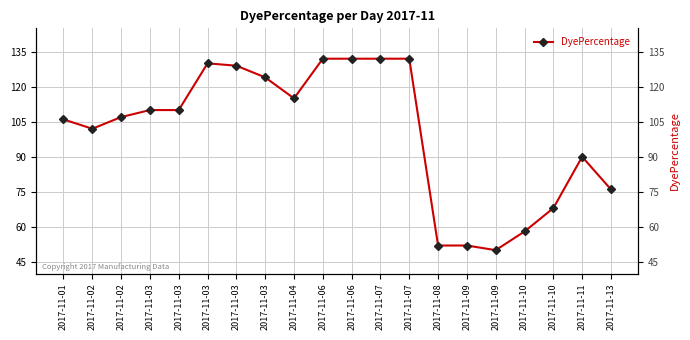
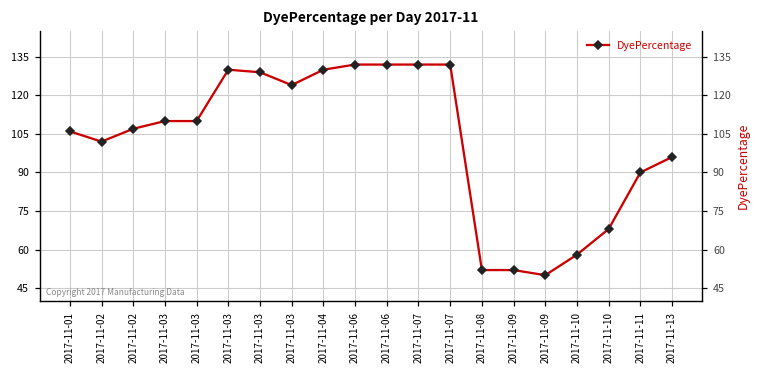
2017-11-04: 115 -> 130
2017-11-13: 76 -> 96
